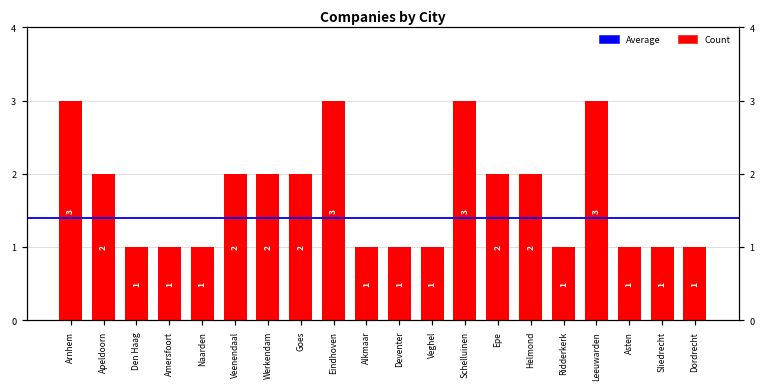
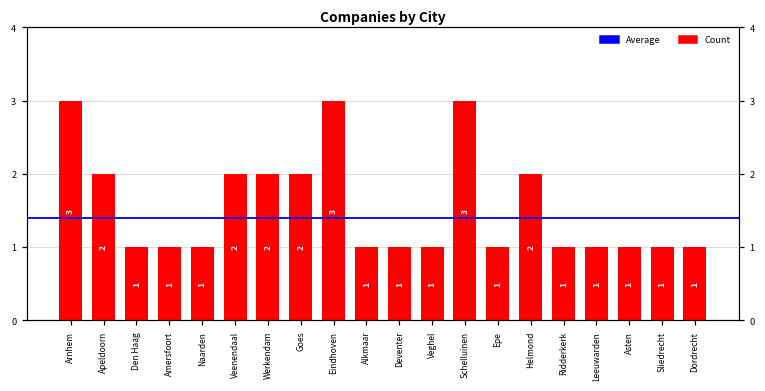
Epe: 2 -> 1
Leeuwarden: 3 -> 1
